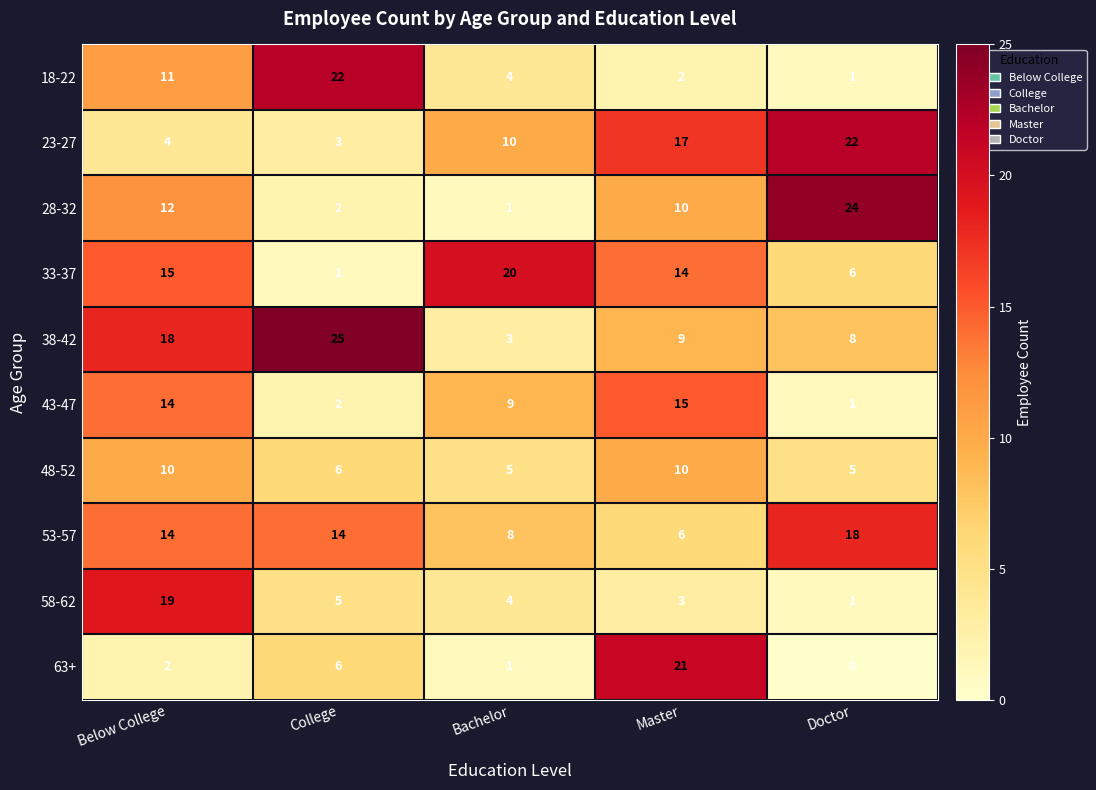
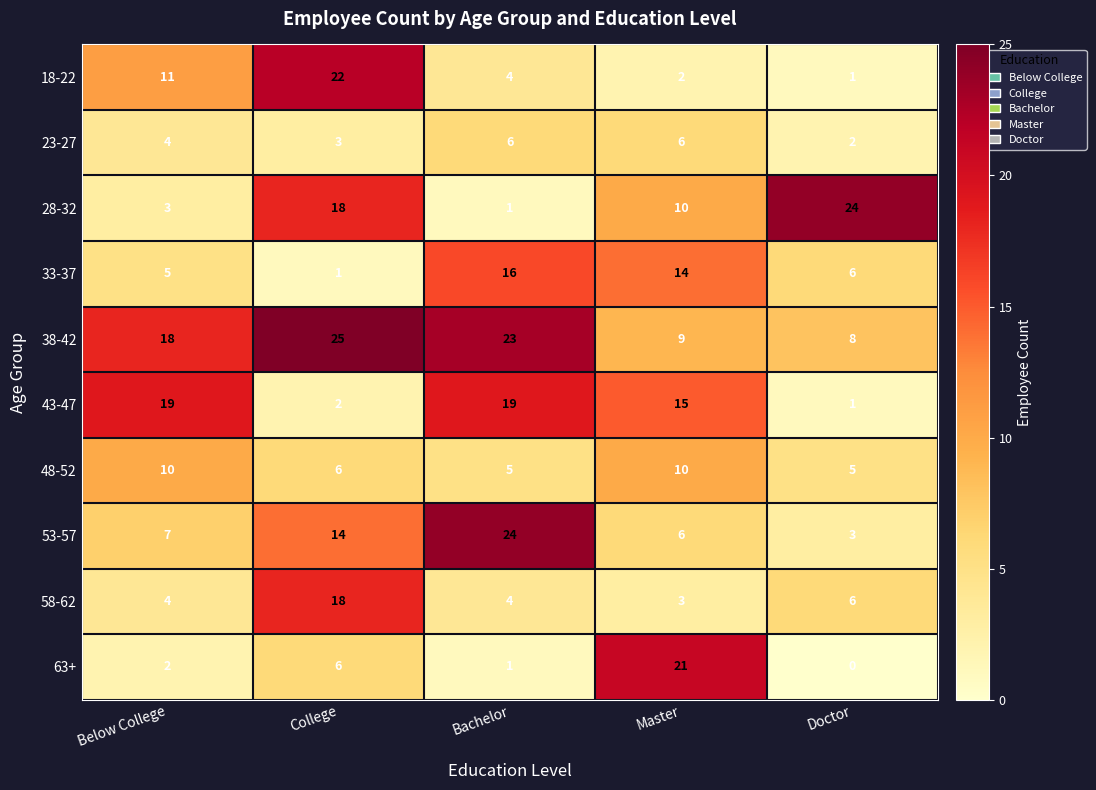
23-27, Bachelor: 10 -> 6
23-27, Master: 17 -> 6
23-27, Doctor: 22 -> 2
28-32, Below College: 12 -> 3
28-32, College: 2 -> 18
33-37, Below College: 15 -> 5
33-37, Bachelor: 20 -> 16
38-42, Bachelor: 3 -> 23
43-47, Below College: 14 -> 19
43-47, Bachelor: 9 -> 19
53-57, Below College: 14 -> 7
53-57, Bachelor: 8 -> 24
53-57, Doctor: 18 -> 3
58-62, Below College: 19 -> 4
58-62, College: 5 -> 18
58-62, Doctor: 1 -> 6
